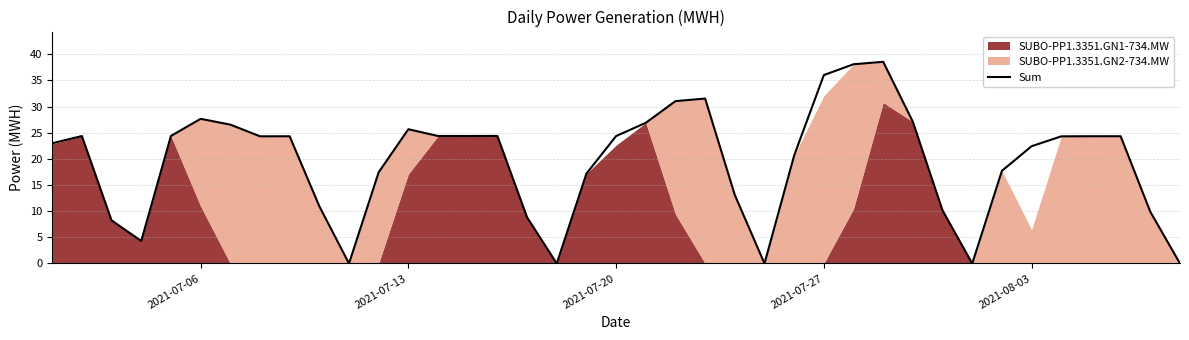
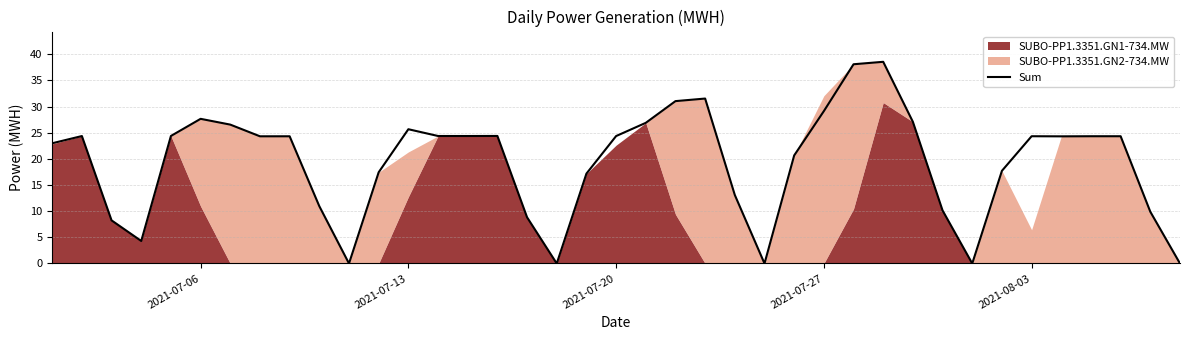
SUBO-PP1.3351.GN1-734.MW, 2021-07-13: 17 -> 13
Sum, 2021-07-27: 36 -> 29
Sum, 2021-08-03: 22 -> 24
